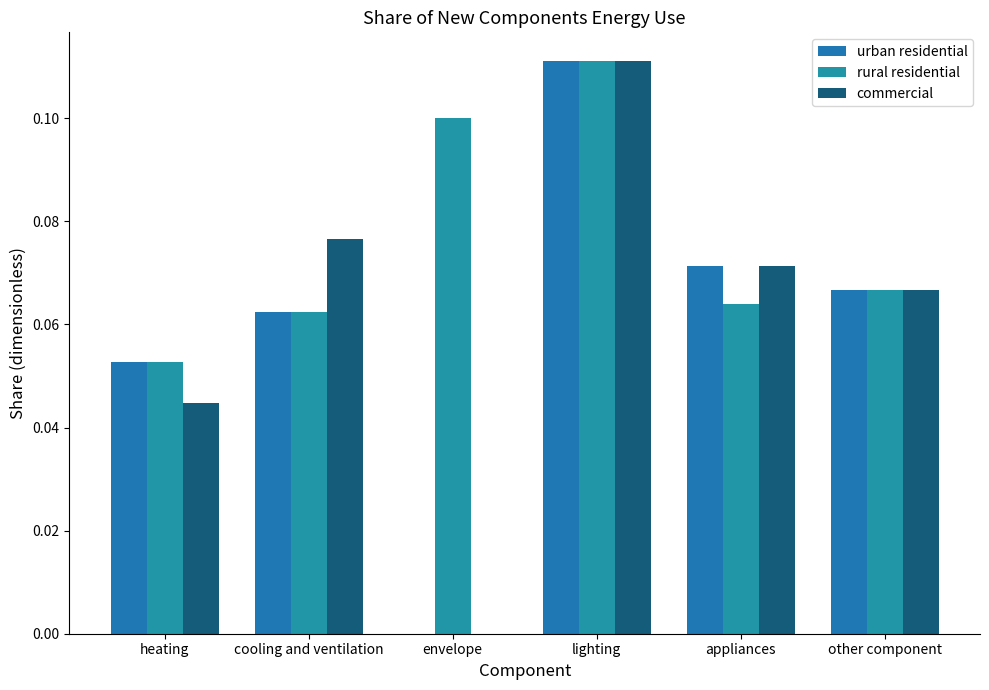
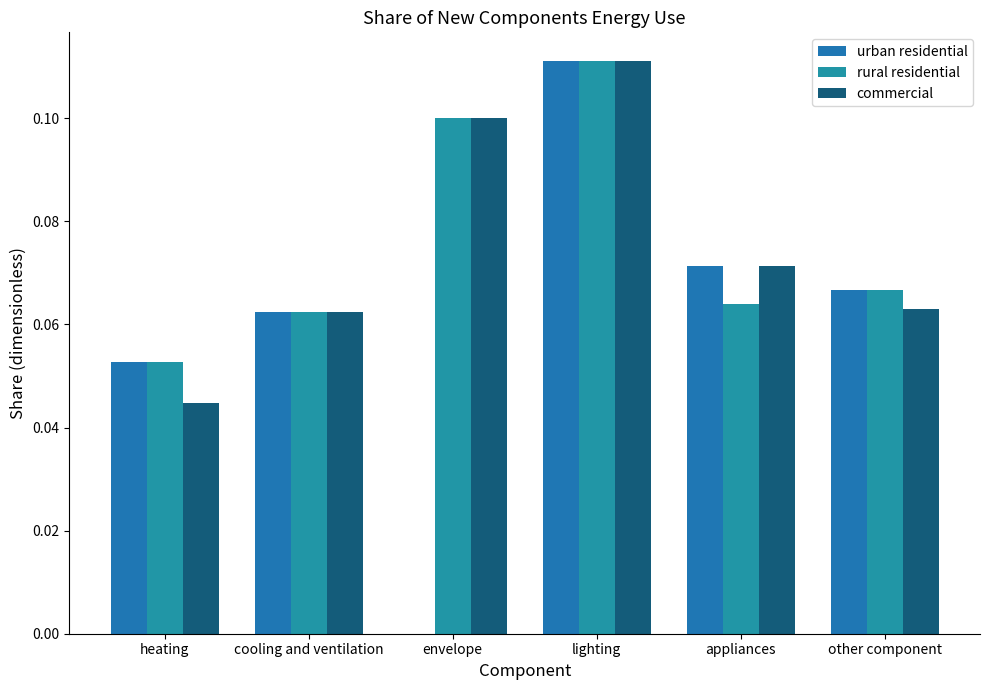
commercial, cooling and ventilation: 0.077 -> 0.063
commercial, envelope: 0.0 -> 0.1
commercial, other component: 0.067 -> 0.063
